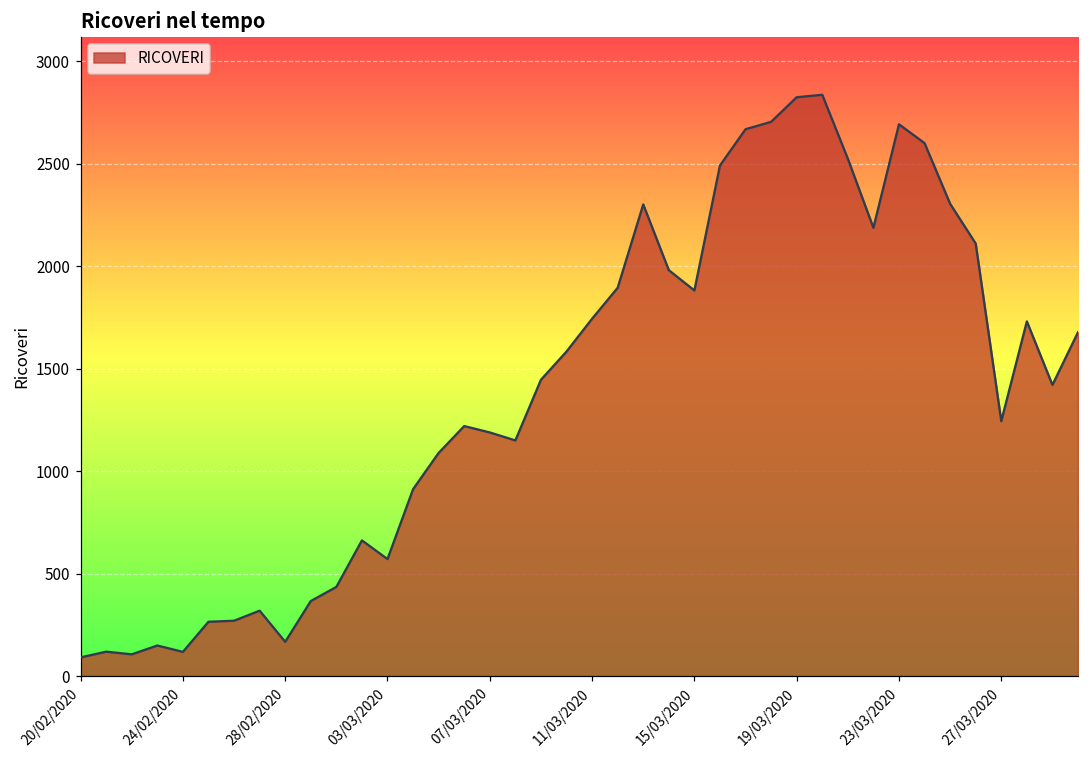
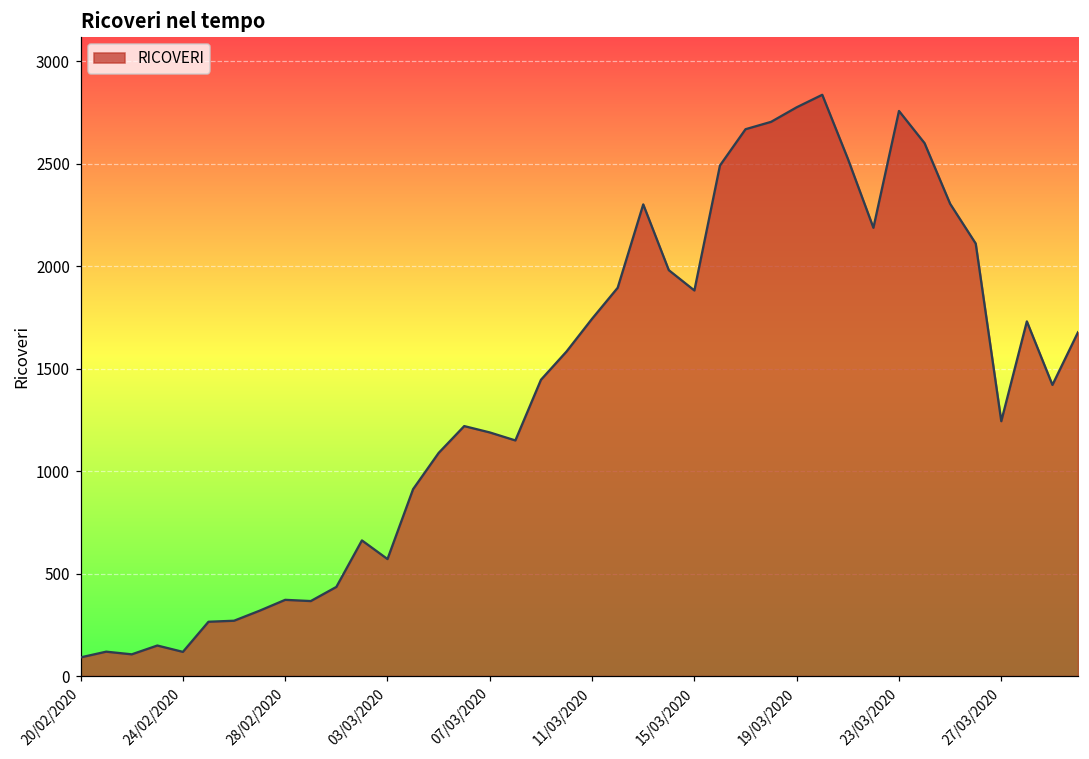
28/02/2020: 170 -> 370
19/03/2020: 2830 -> 2780
23/03/2020: 2690 -> 2760
